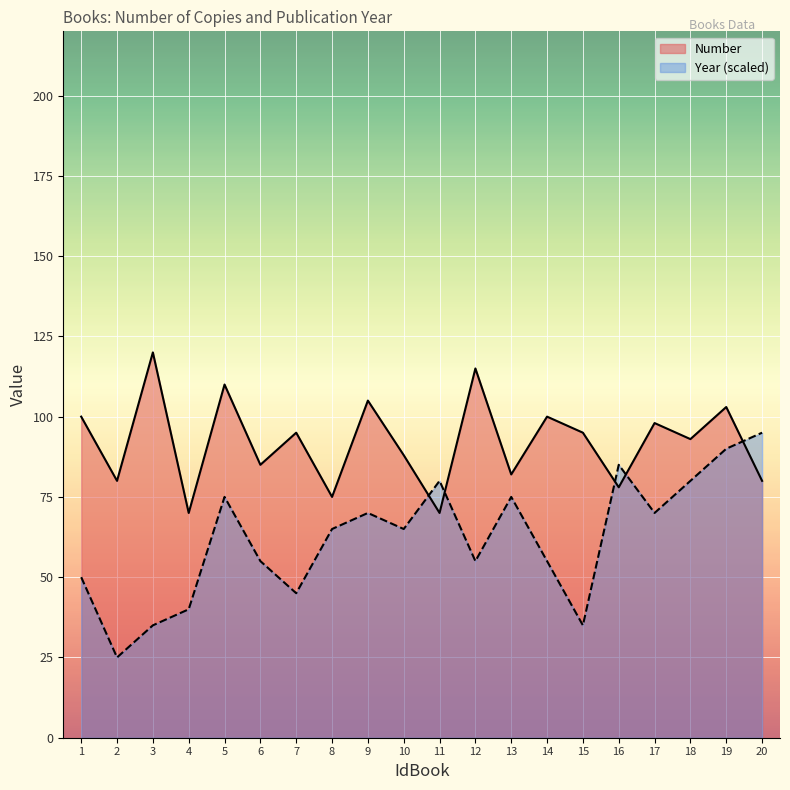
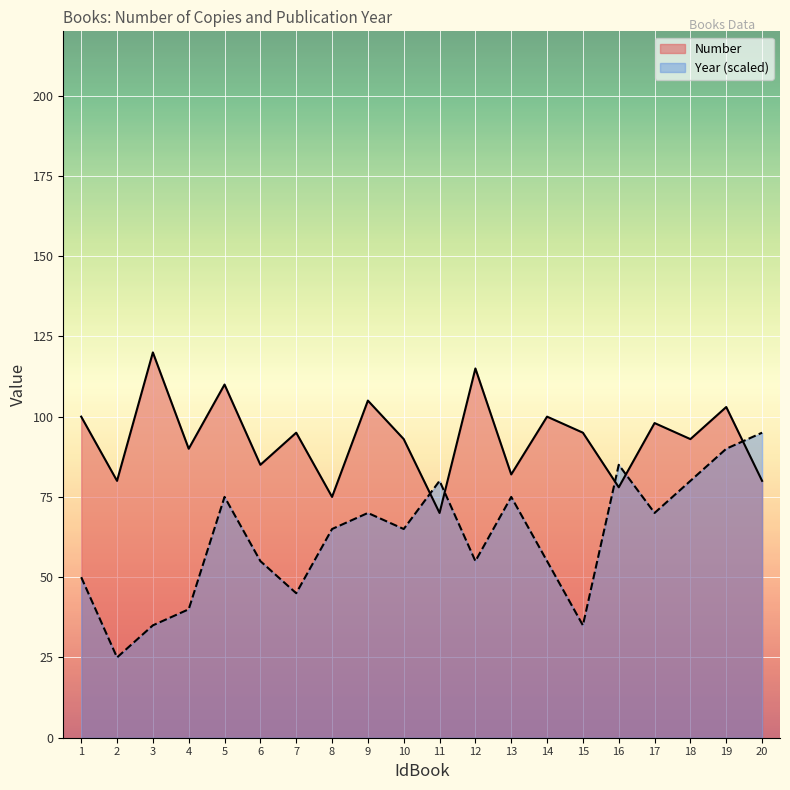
Number, 4: 70 -> 90
Number, 10: 88 -> 93
